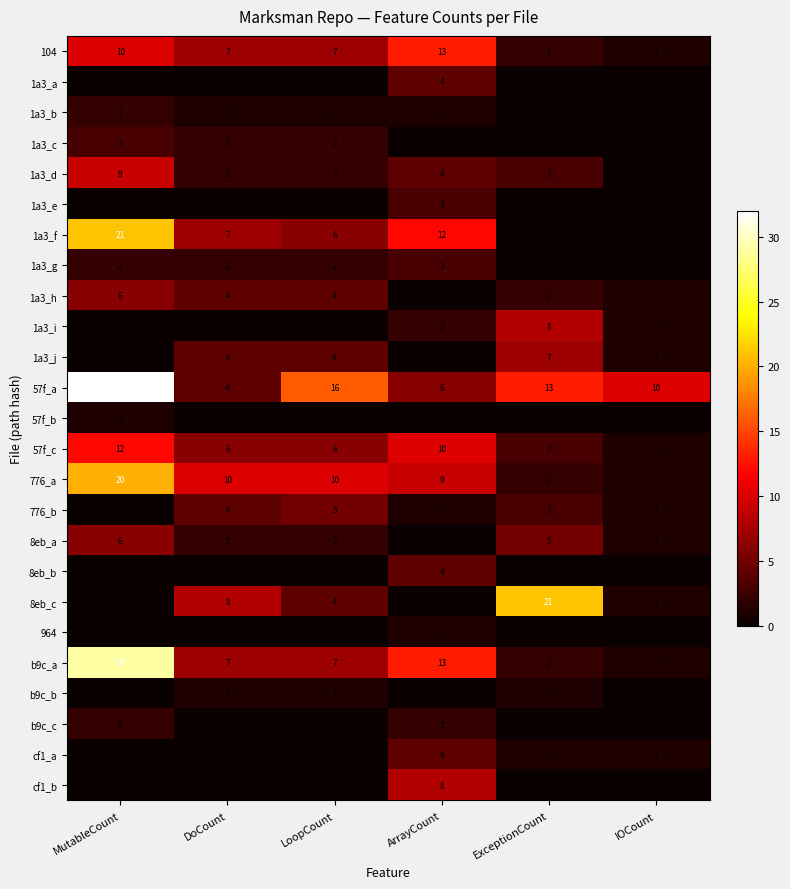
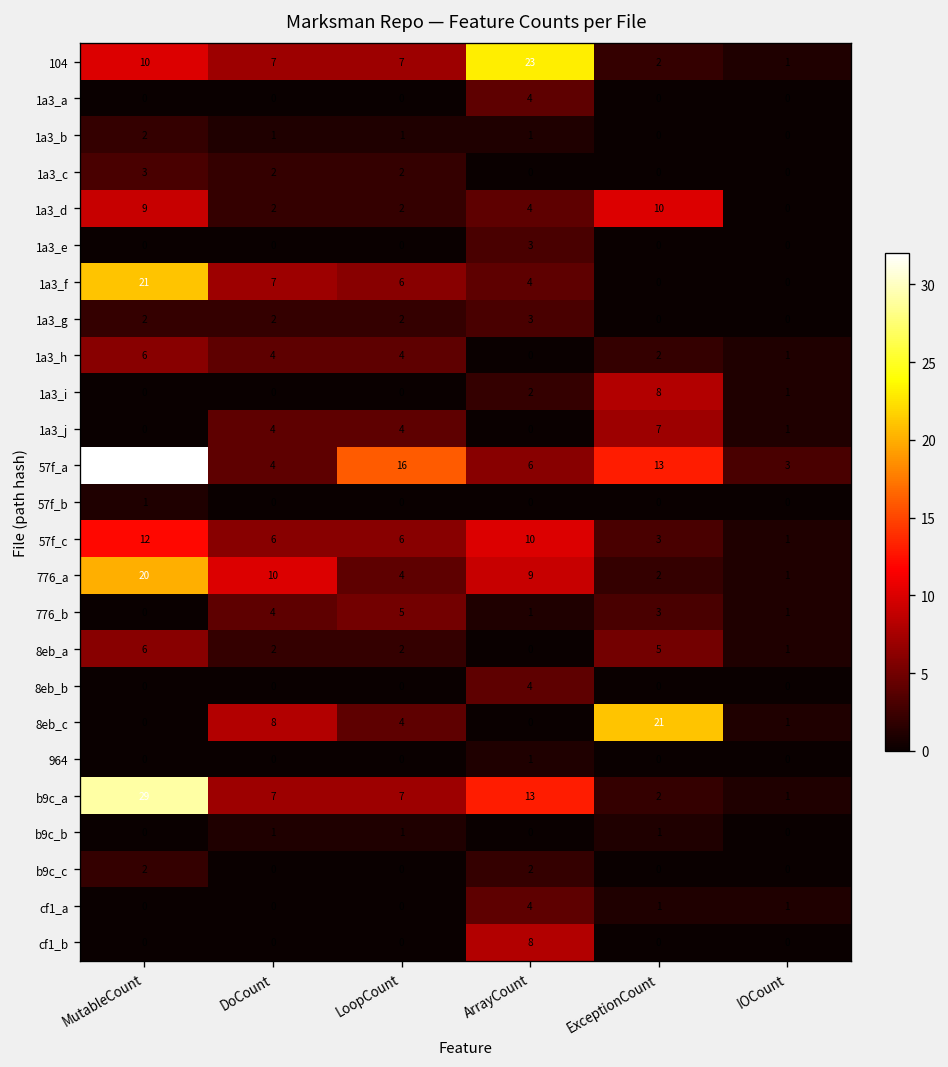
104, ArrayCount: 13 -> 23
1a3_d, ExceptionCount: 3 -> 10
1a3_f, ArrayCount: 12 -> 4
57f_a, IOCount: 10 -> 3
776_a, LoopCount: 10 -> 4
